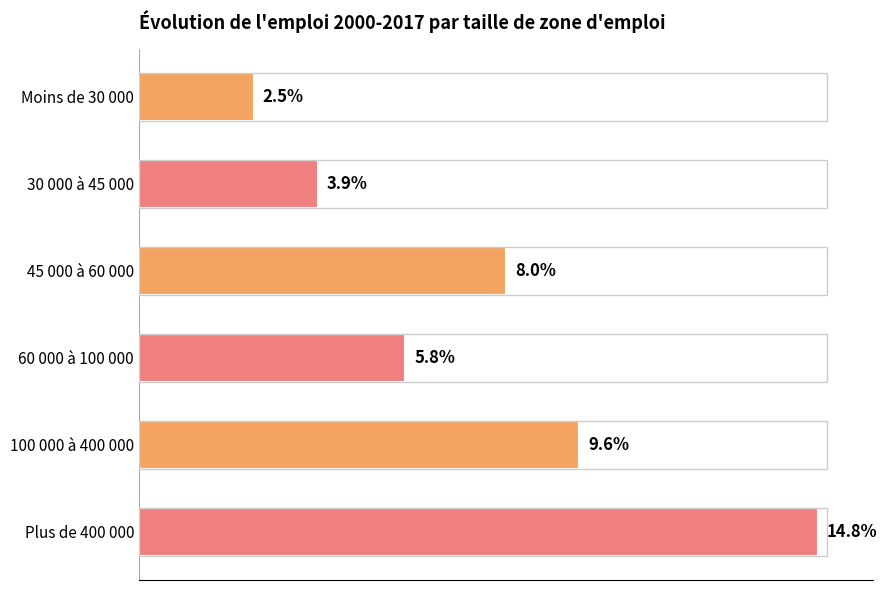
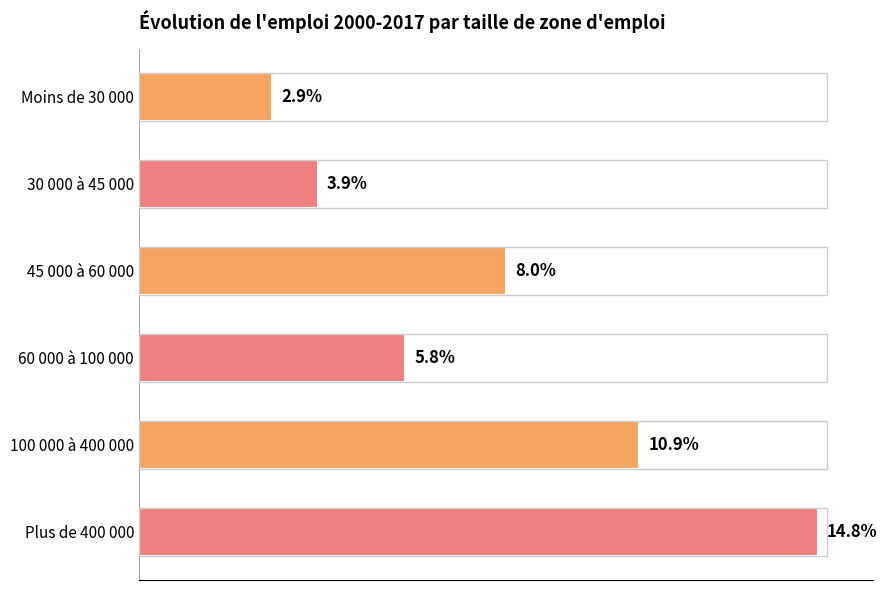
Moins de 30 000: 2.5% -> 2.9%
100 000 à 400 000: 9.6% -> 10.9%
